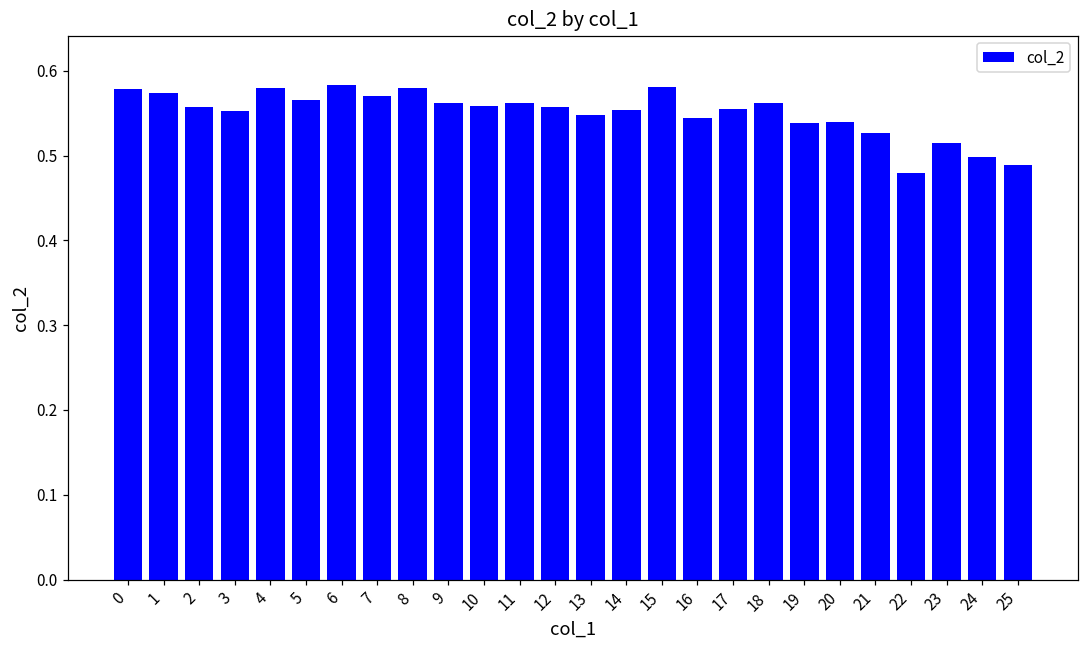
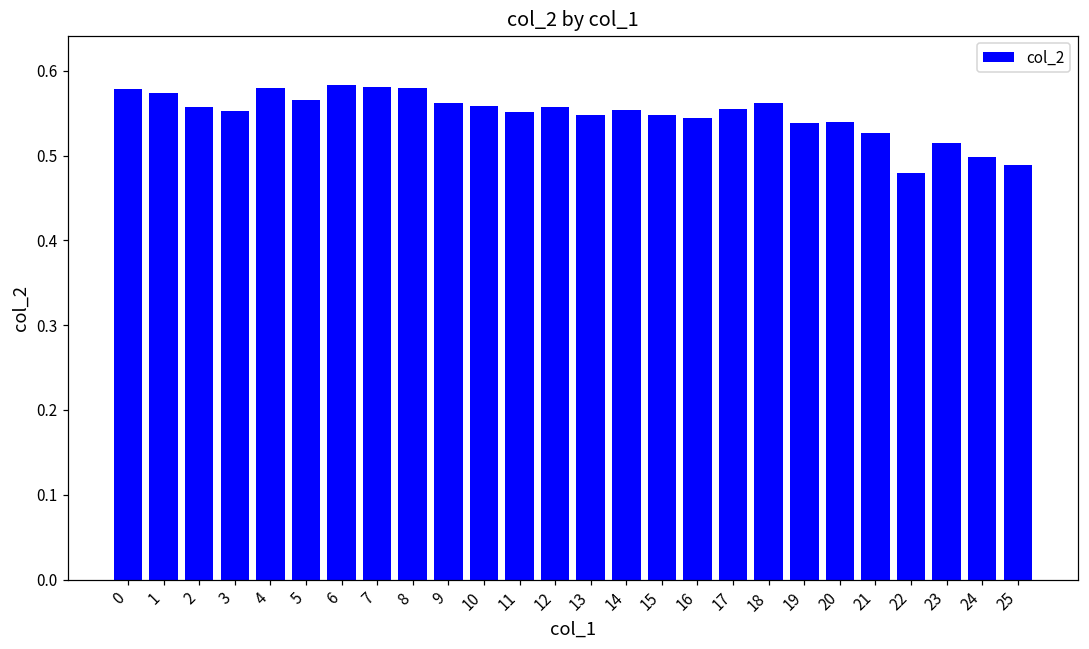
7: 0.57 -> 0.58
11: 0.56 -> 0.55
15: 0.58 -> 0.55
